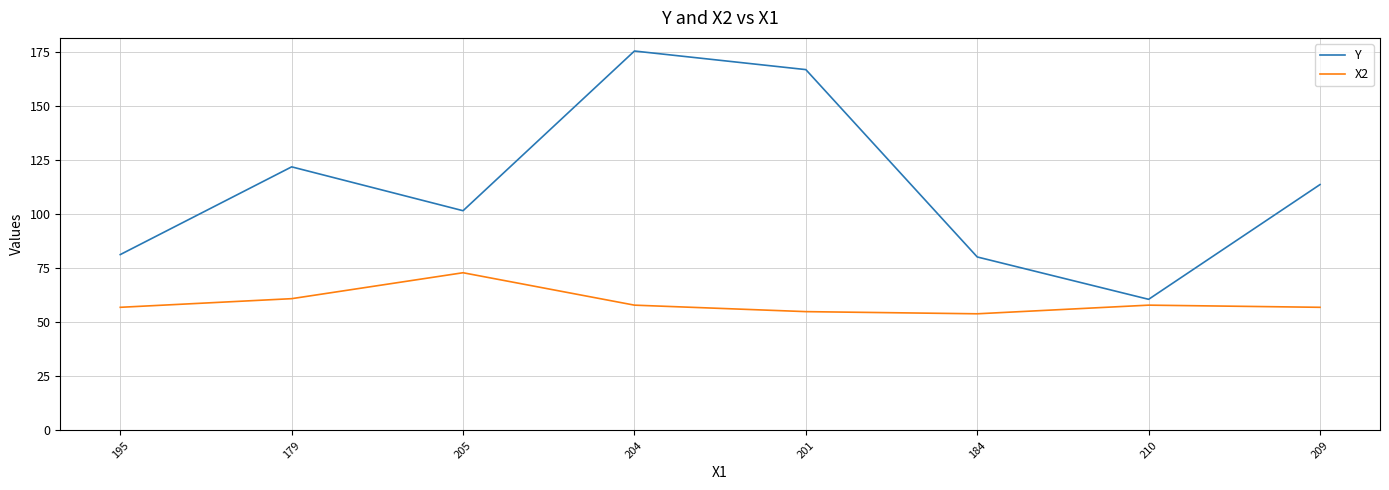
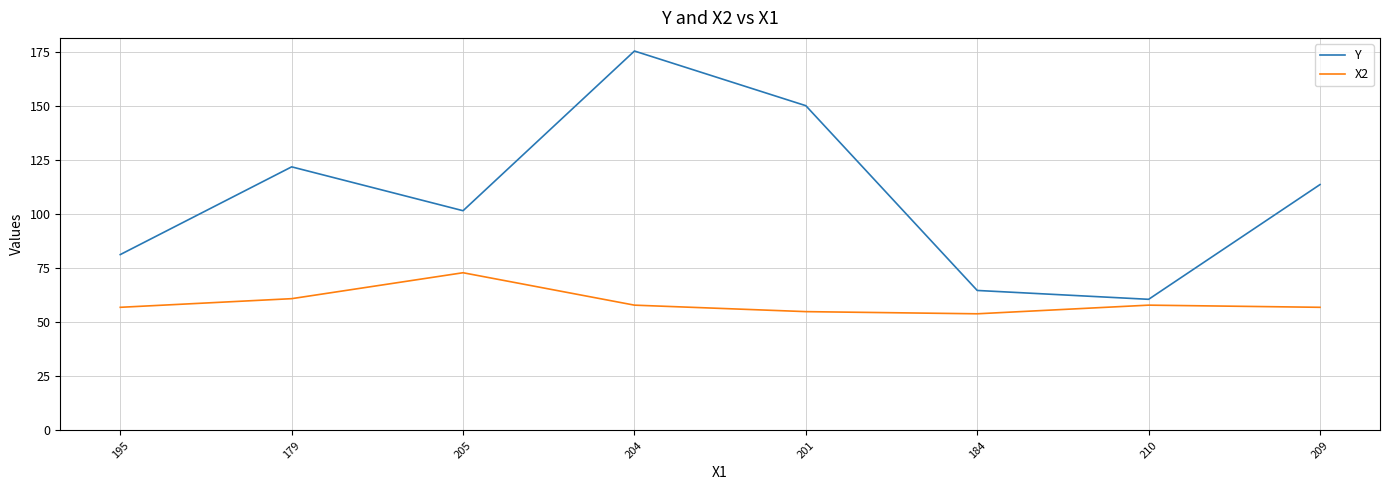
Y, 201: 167 -> 150
Y, 184: 80 -> 65
